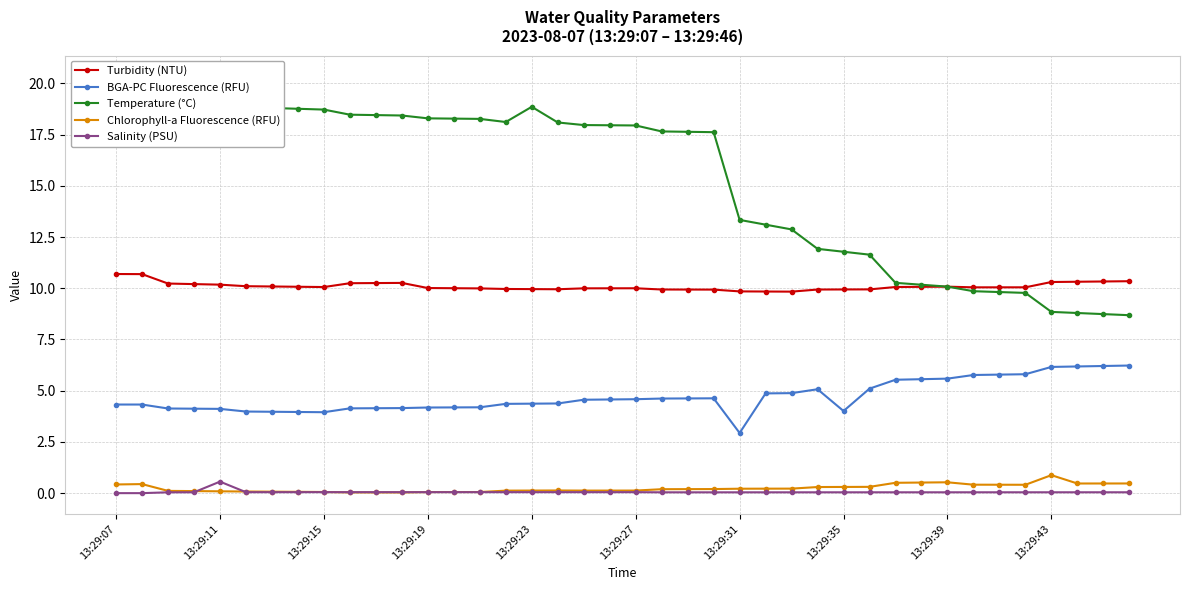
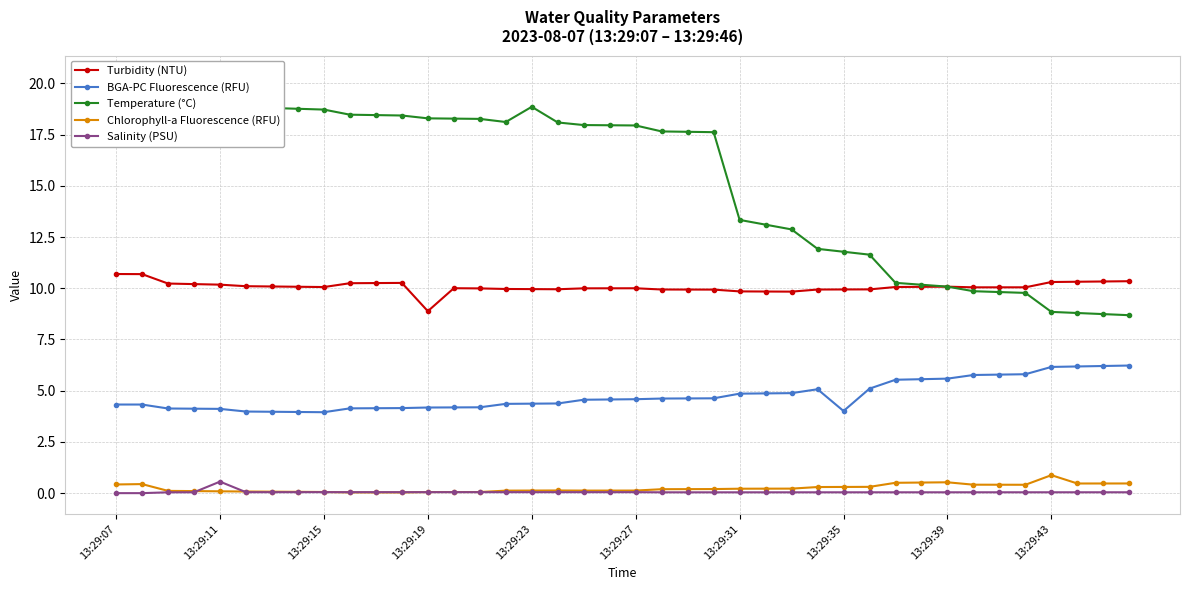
Turbidity (NTU), 13:29:19: 10.0 -> 8.9
BGA-PC Fluorescence (RFU), 13:29:31: 2.9 -> 4.9
